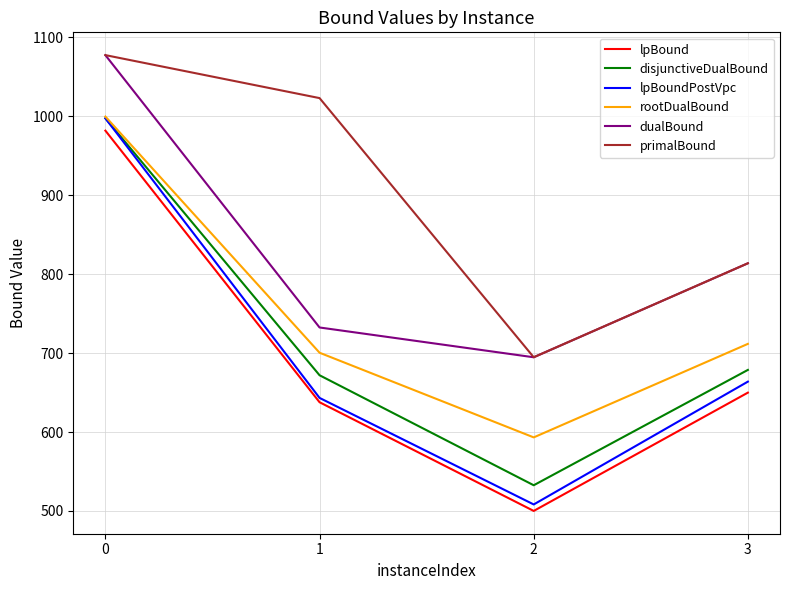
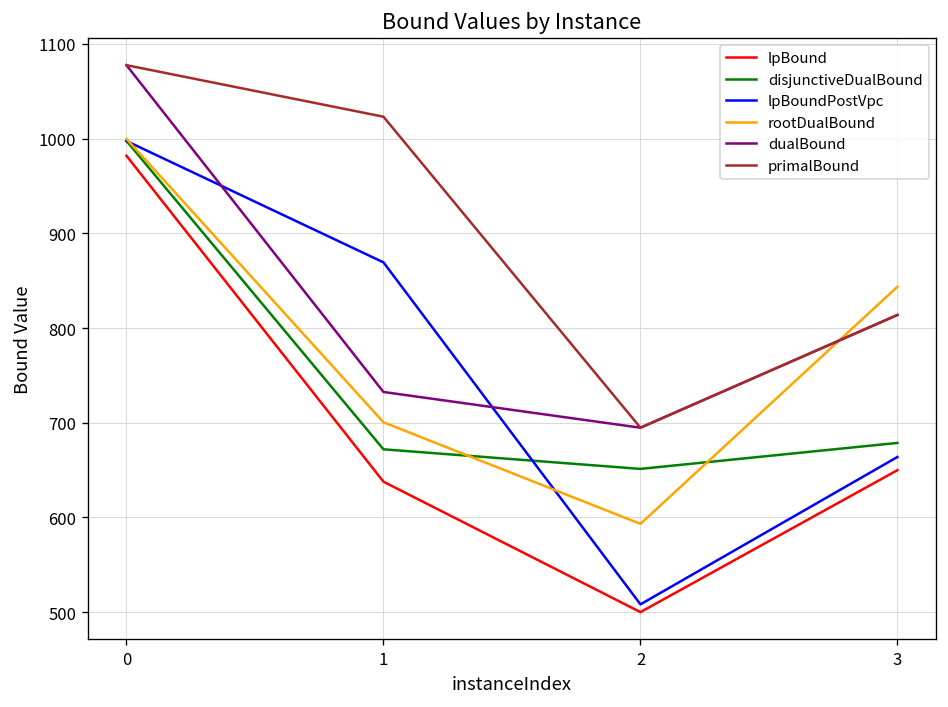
lpBoundPostVpc, 1: 640 -> 870
disjunctiveDualBound, 2: 530 -> 650
rootDualBound, 3: 710 -> 840
